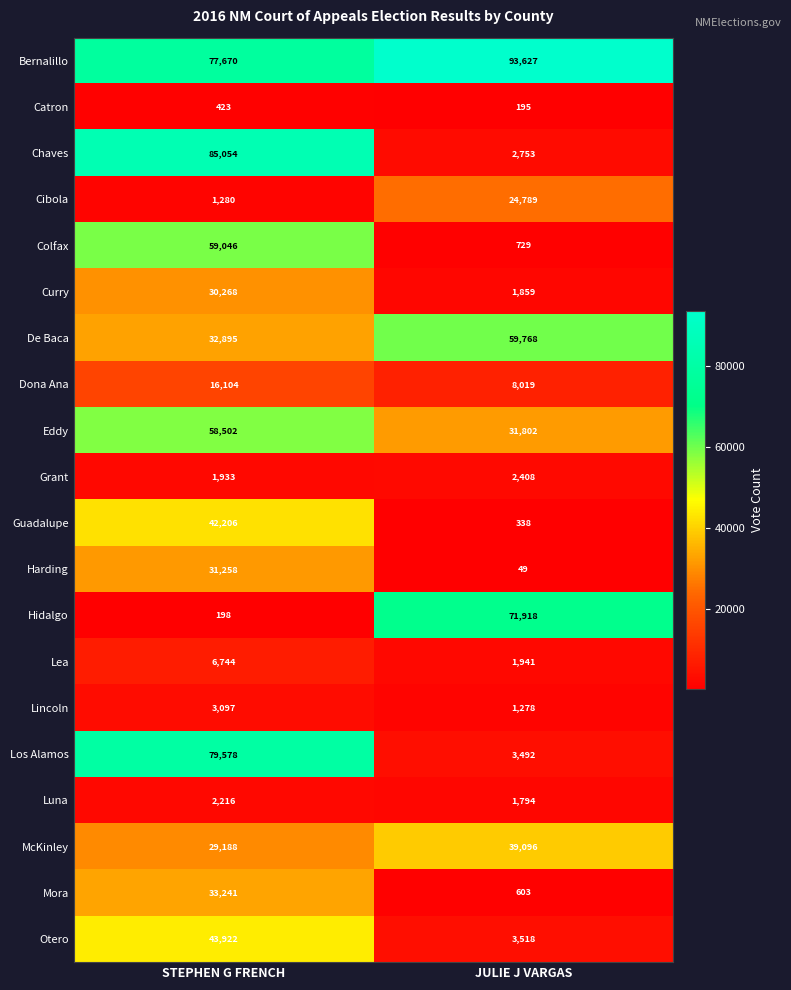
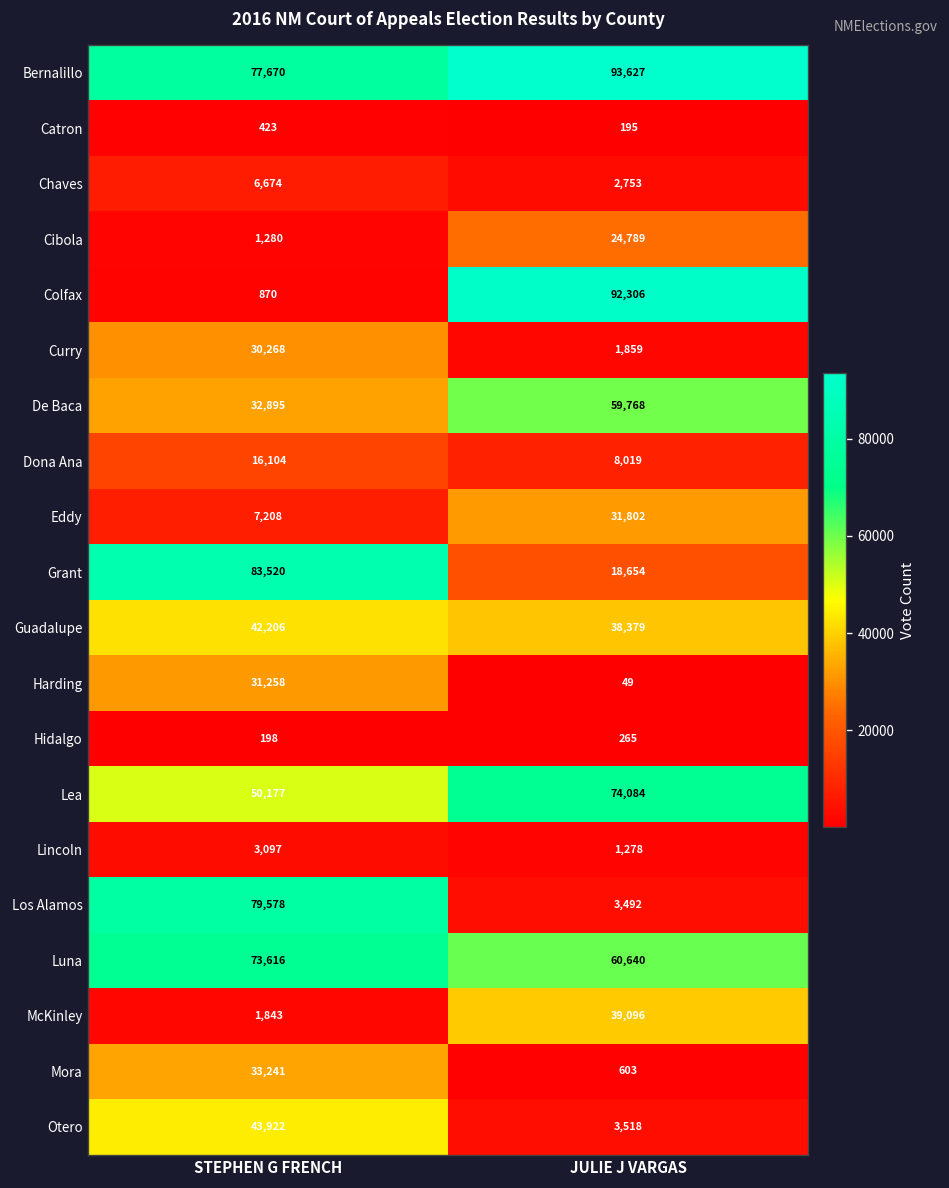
Chaves, STEPHEN G FRENCH: 85,054 -> 6,674
Colfax, STEPHEN G FRENCH: 59,046 -> 870
Colfax, JULIE J VARGAS: 729 -> 92,306
Eddy, STEPHEN G FRENCH: 58,502 -> 7,208
Grant, STEPHEN G FRENCH: 1,933 -> 83,520
Grant, JULIE J VARGAS: 2,408 -> 18,654
Guadalupe, JULIE J VARGAS: 338 -> 38,379
Hidalgo, JULIE J VARGAS: 71,918 -> 265
Lea, STEPHEN G FRENCH: 6,744 -> 50,177
Lea, JULIE J VARGAS: 1,941 -> 74,084
Luna, STEPHEN G FRENCH: 2,216 -> 73,616
Luna, JULIE J VARGAS: 1,794 -> 60,640
McKinley, STEPHEN G FRENCH: 29,188 -> 1,843
